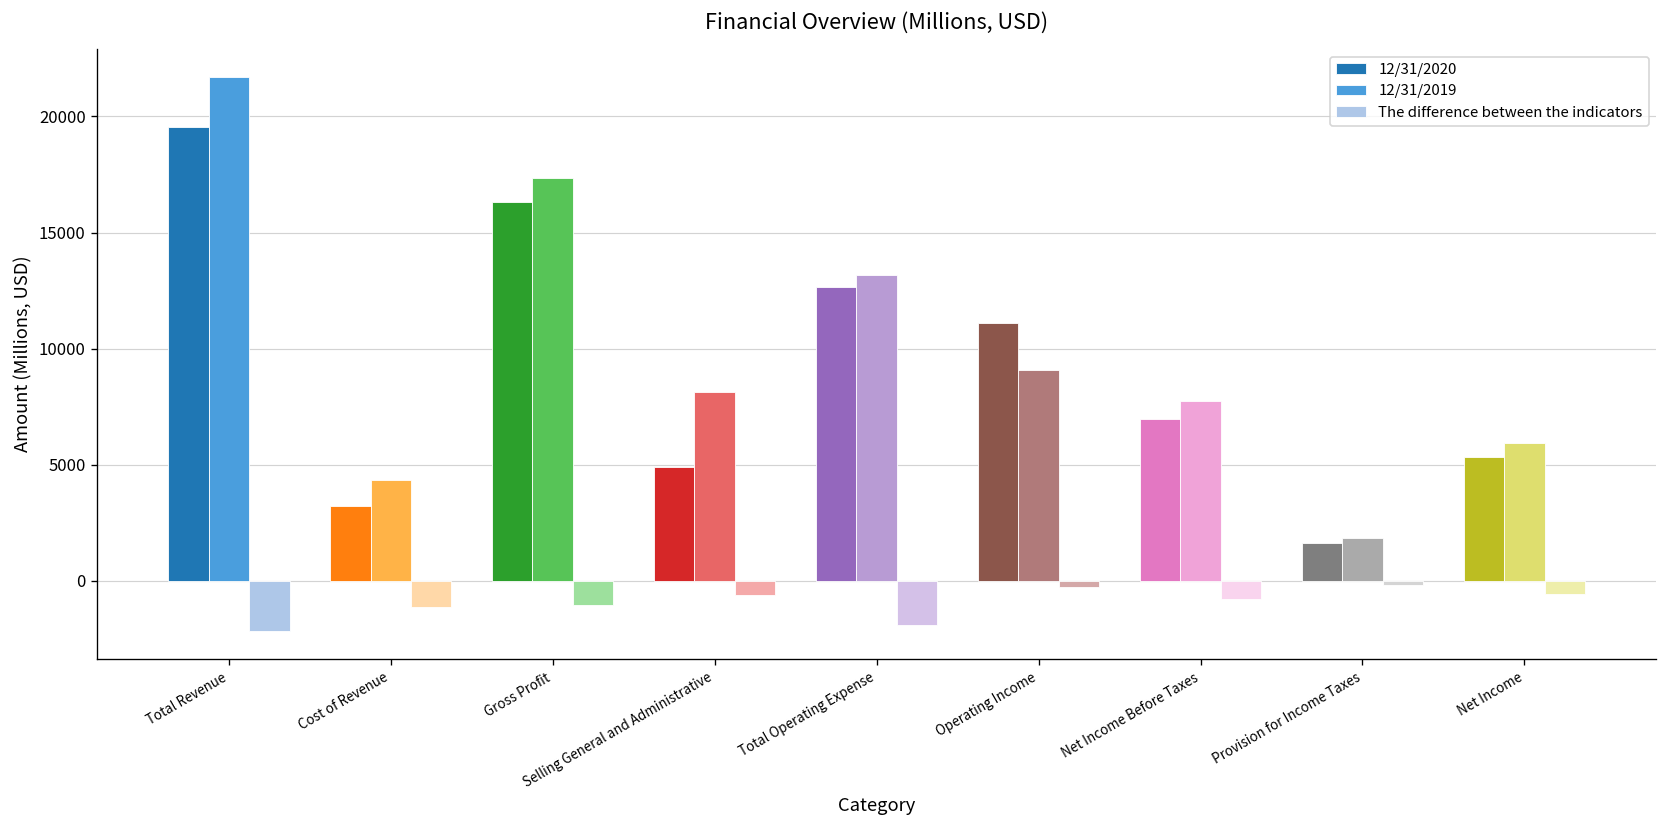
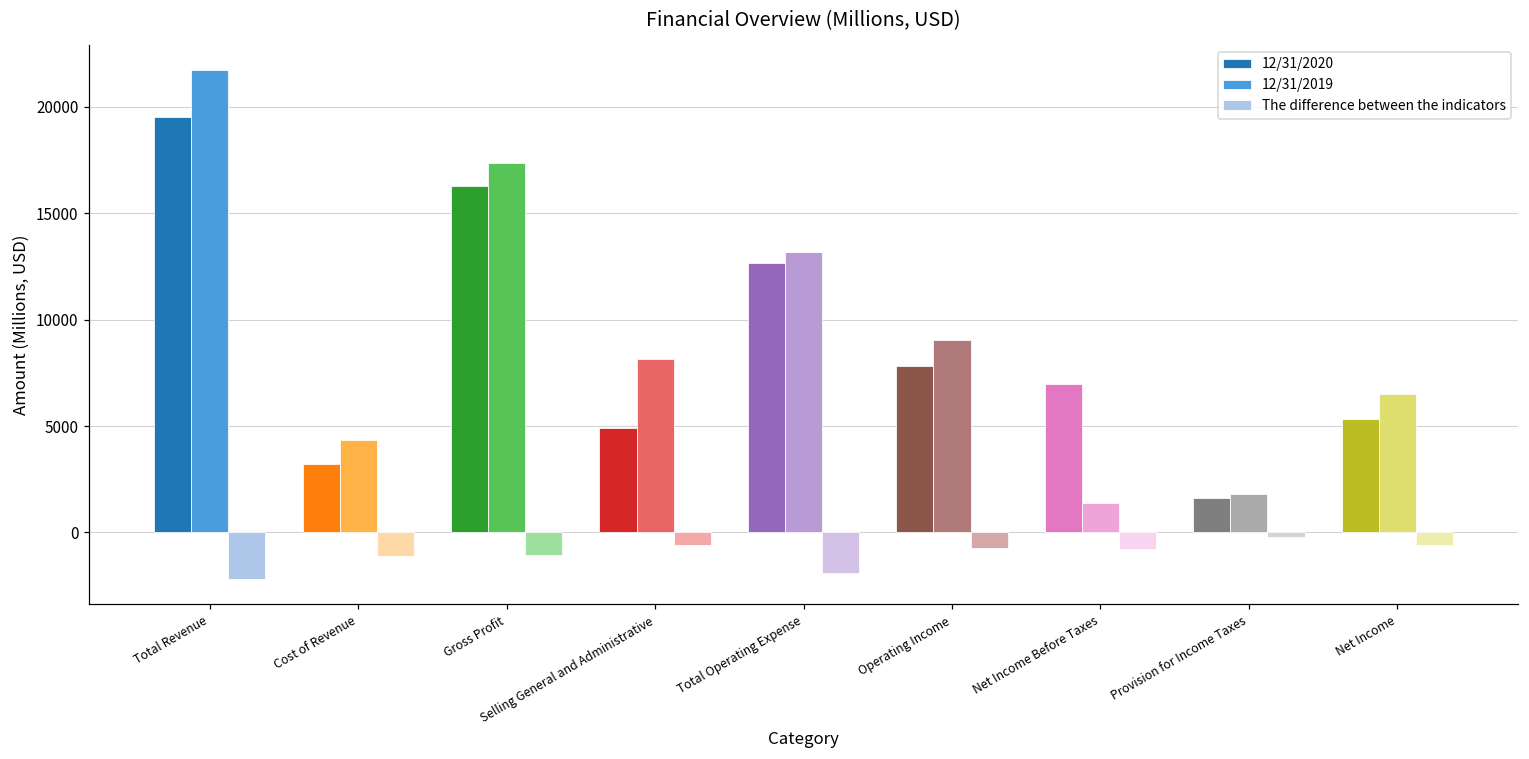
12/31/2020, Operating Income: 11100 -> 7800
The difference between the indicators, Operating Income: -300 -> -700
12/31/2019, Net Income Before Taxes: 7700 -> 1400
12/31/2019, Net Income: 5900 -> 6500
